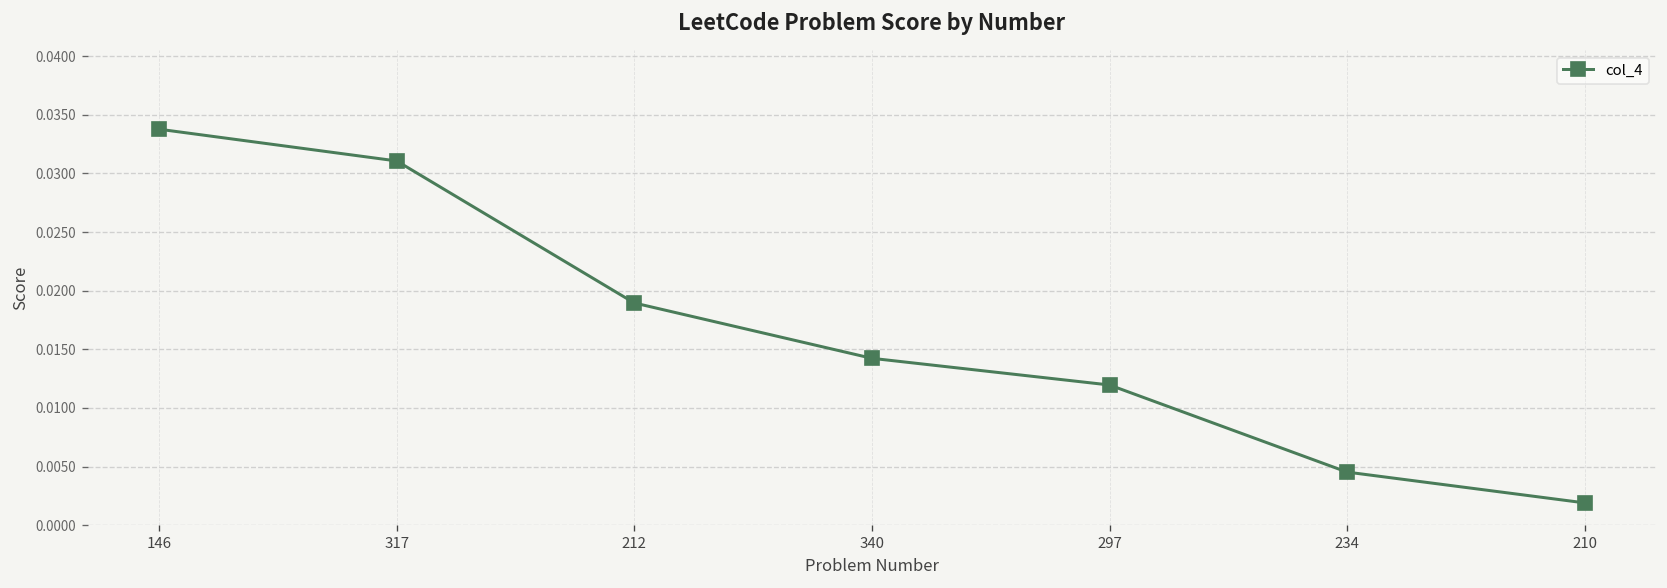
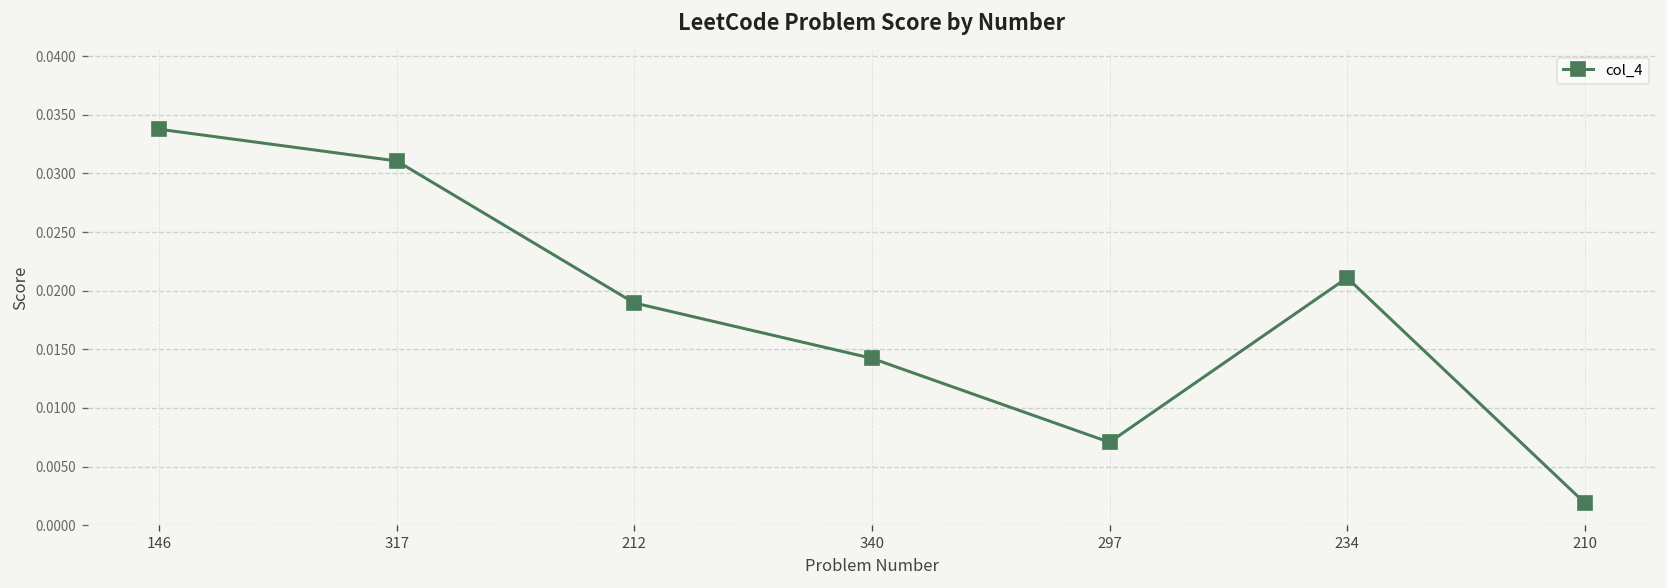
297: 0.012 -> 0.007
234: 0.005 -> 0.021
